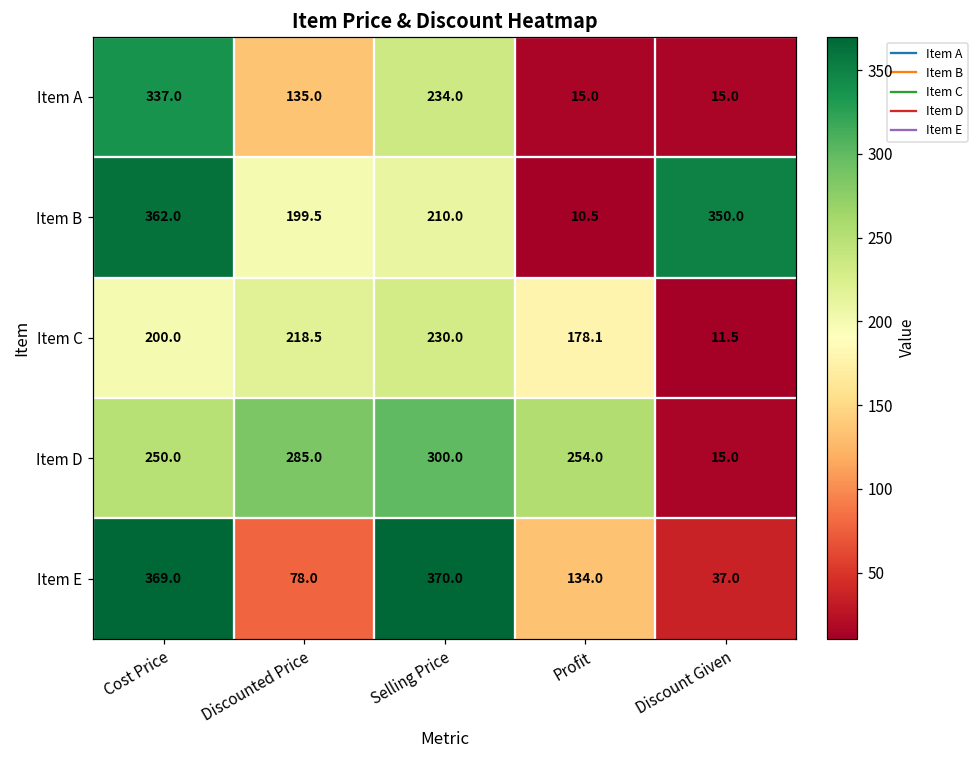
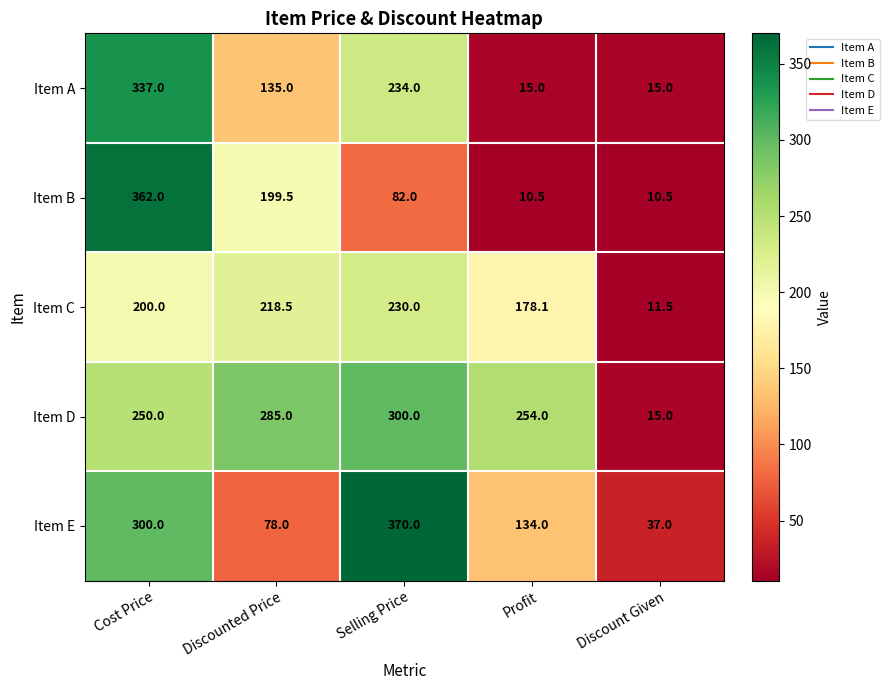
Item B, Selling Price: 210.0 -> 82.0
Item B, Discount Given: 350.0 -> 10.5
Item E, Cost Price: 369.0 -> 300.0
